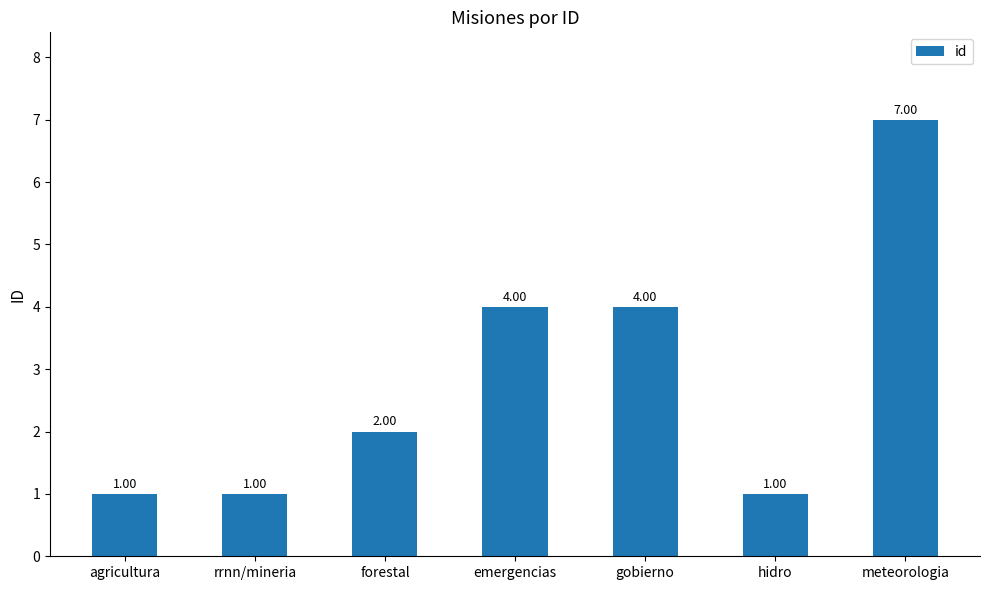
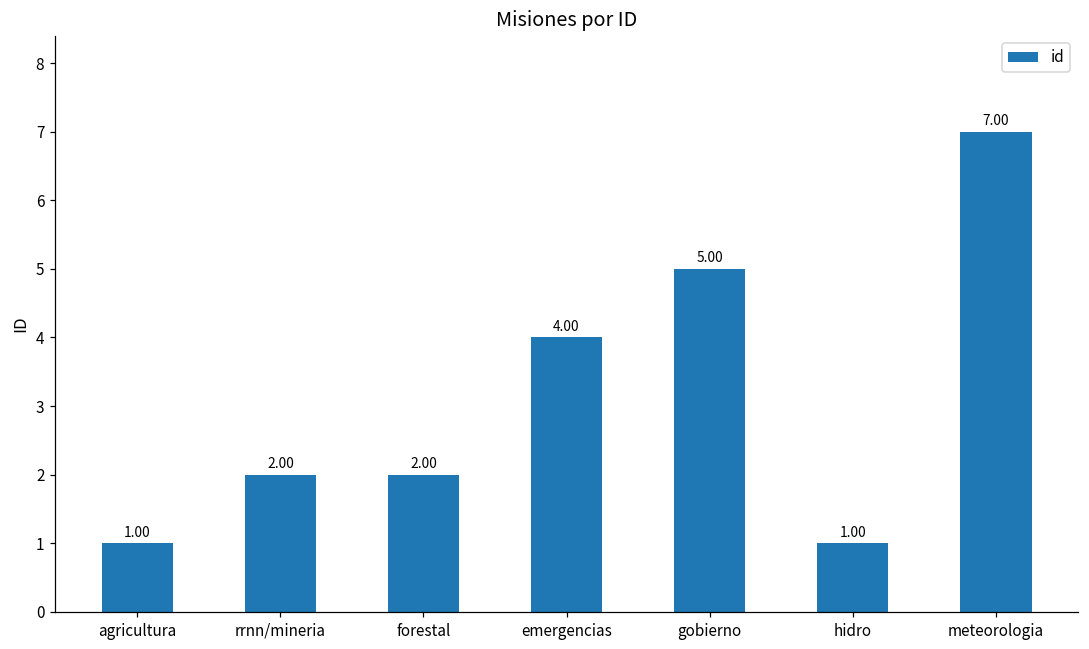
rrnn/mineria: 1.00 -> 2.00
gobierno: 4.00 -> 5.00
